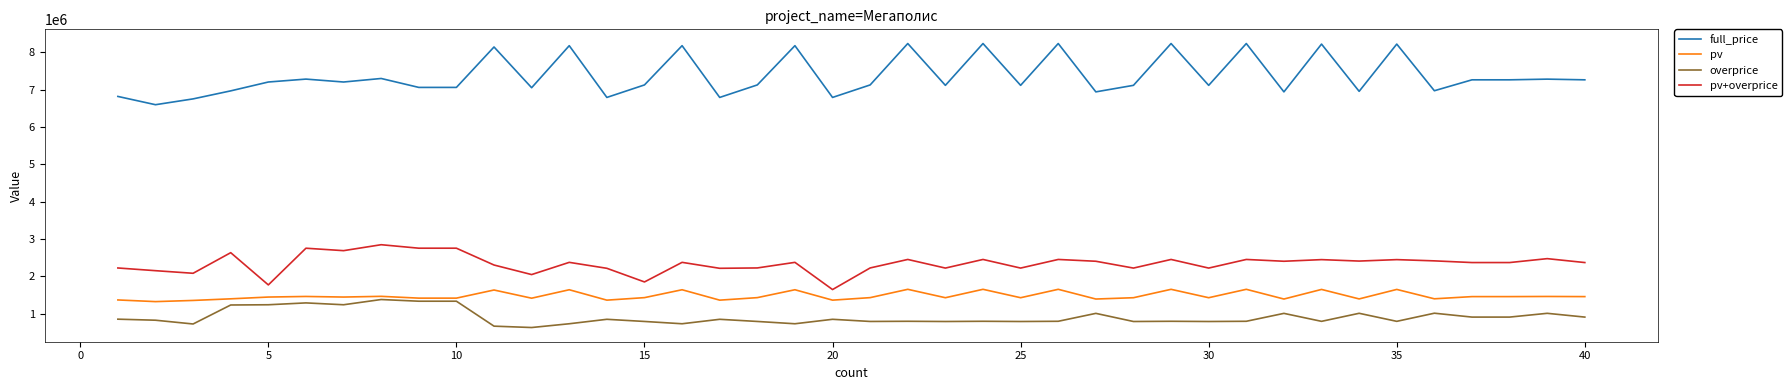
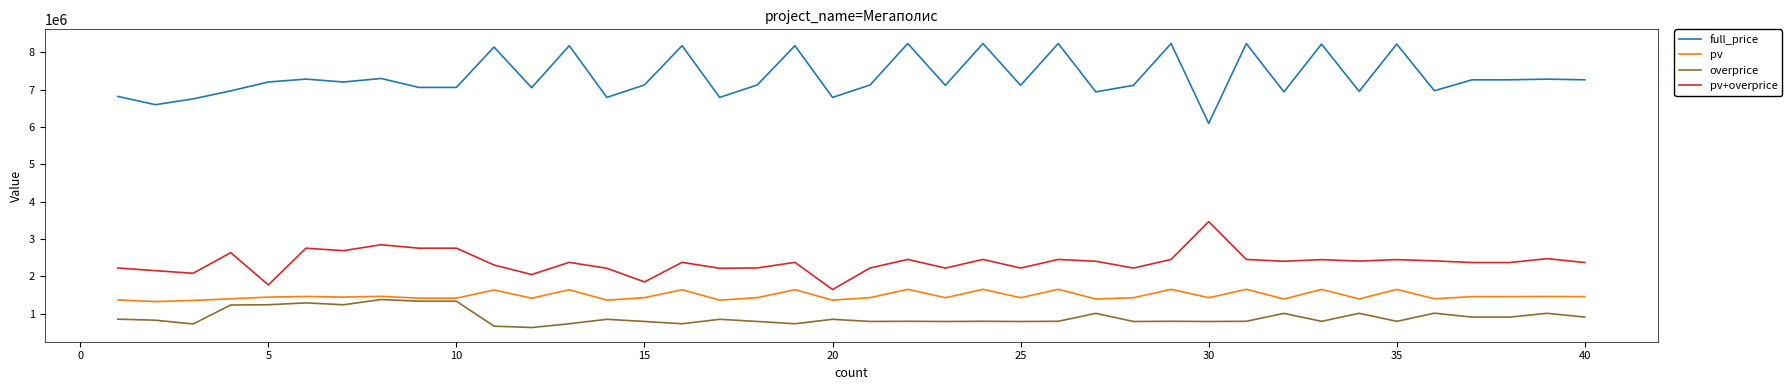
full_price, 30: 7100000 -> 6100000
pv+overprice, 30: 2200000 -> 3500000
